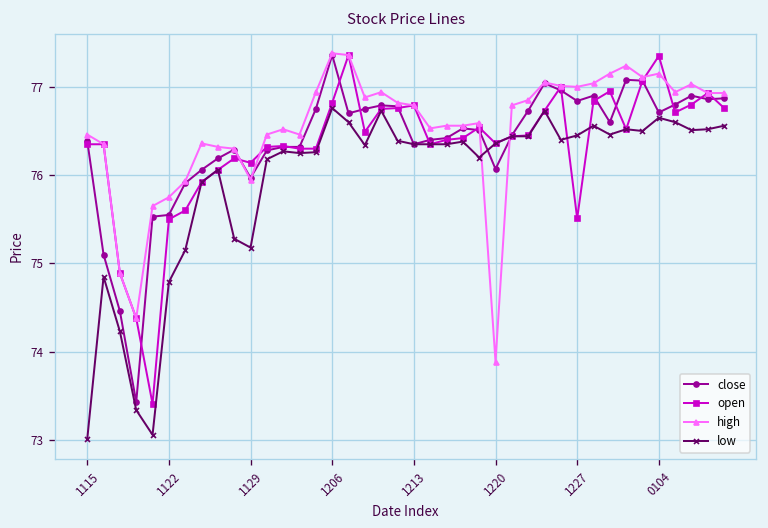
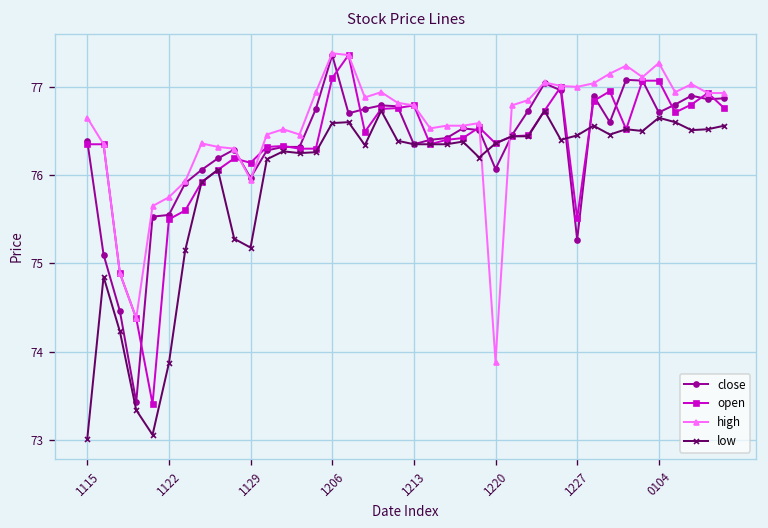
high, 1115: 76.5 -> 76.7
low, 1122: 74.8 -> 73.9
open, 1206: 76.8 -> 77.1
low, 1206: 76.8 -> 76.6
close, 1227: 76.8 -> 75.3
open, 0104: 77.4 -> 77.1
high, 0104: 77.2 -> 77.3
